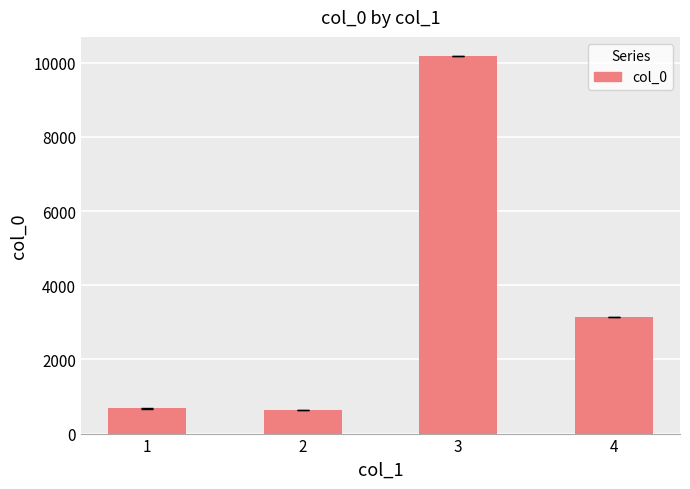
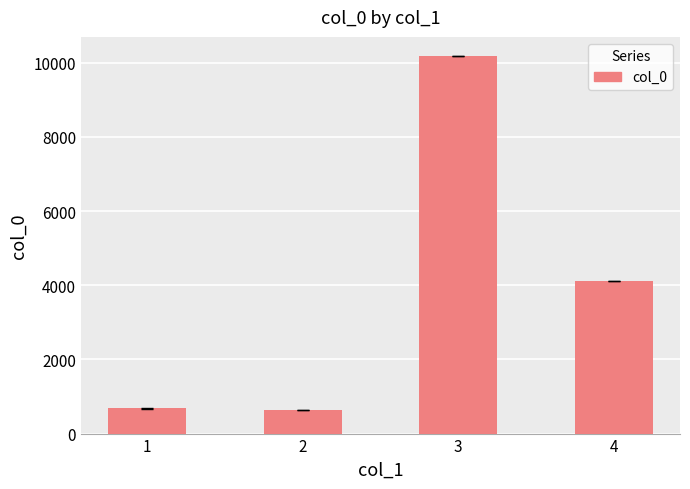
col_0, 4: 3200 -> 4100
